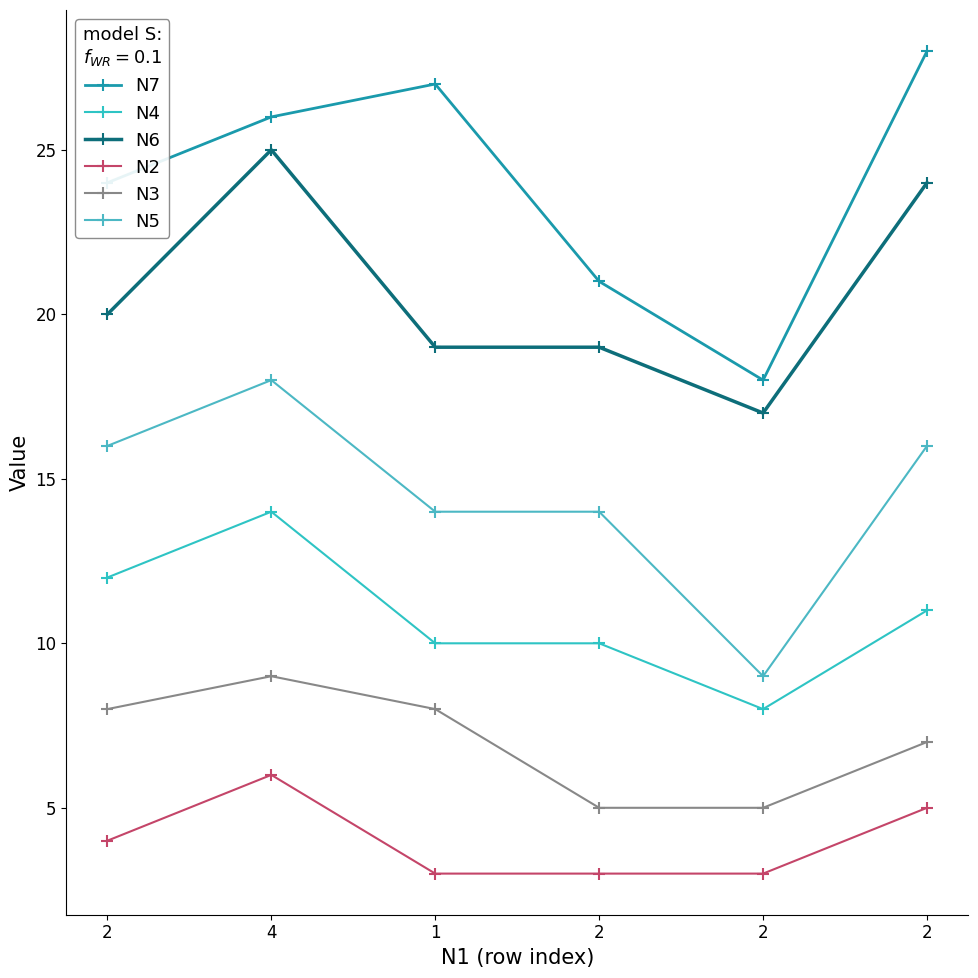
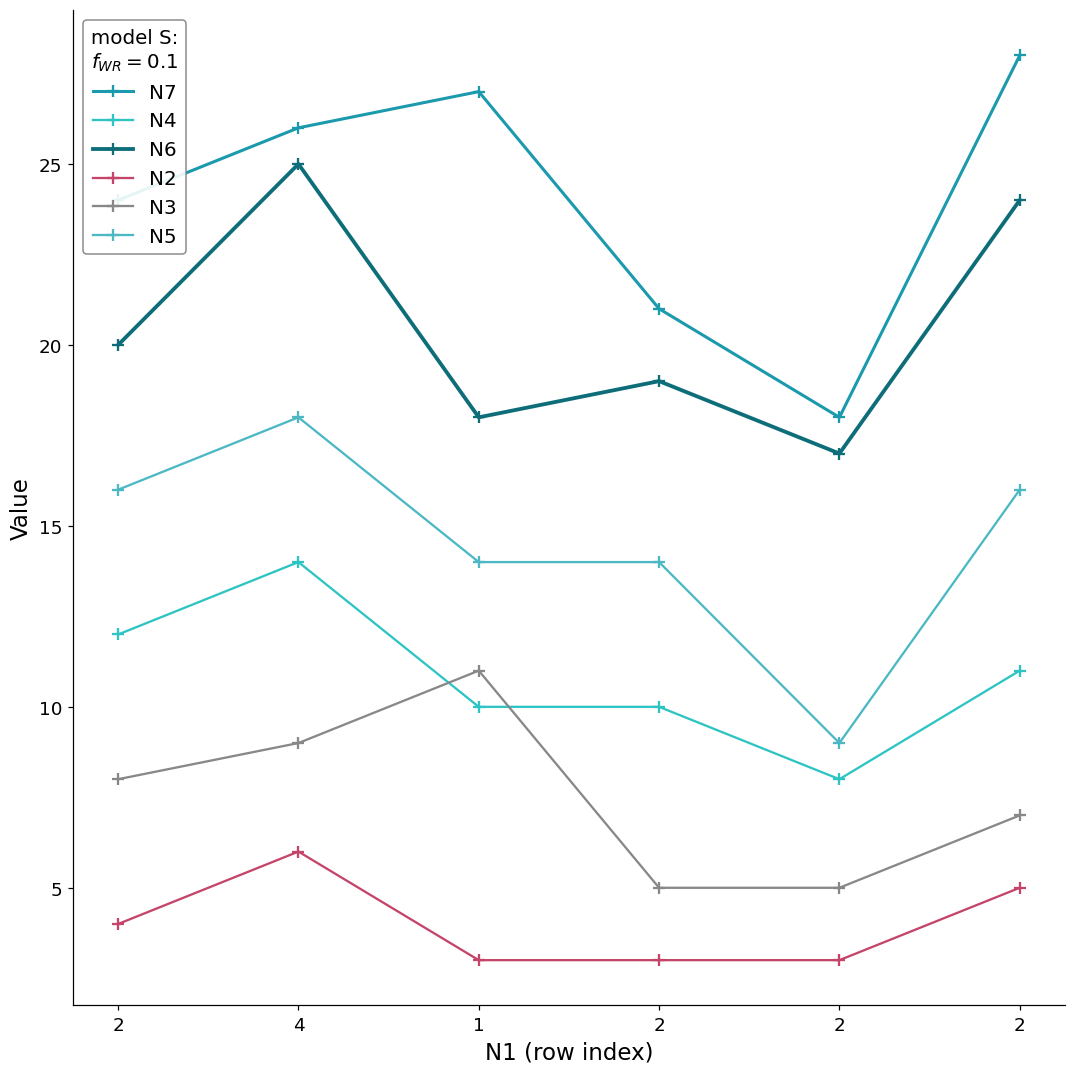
N6, 1: 19 -> 18
N3, 1: 8 -> 11
